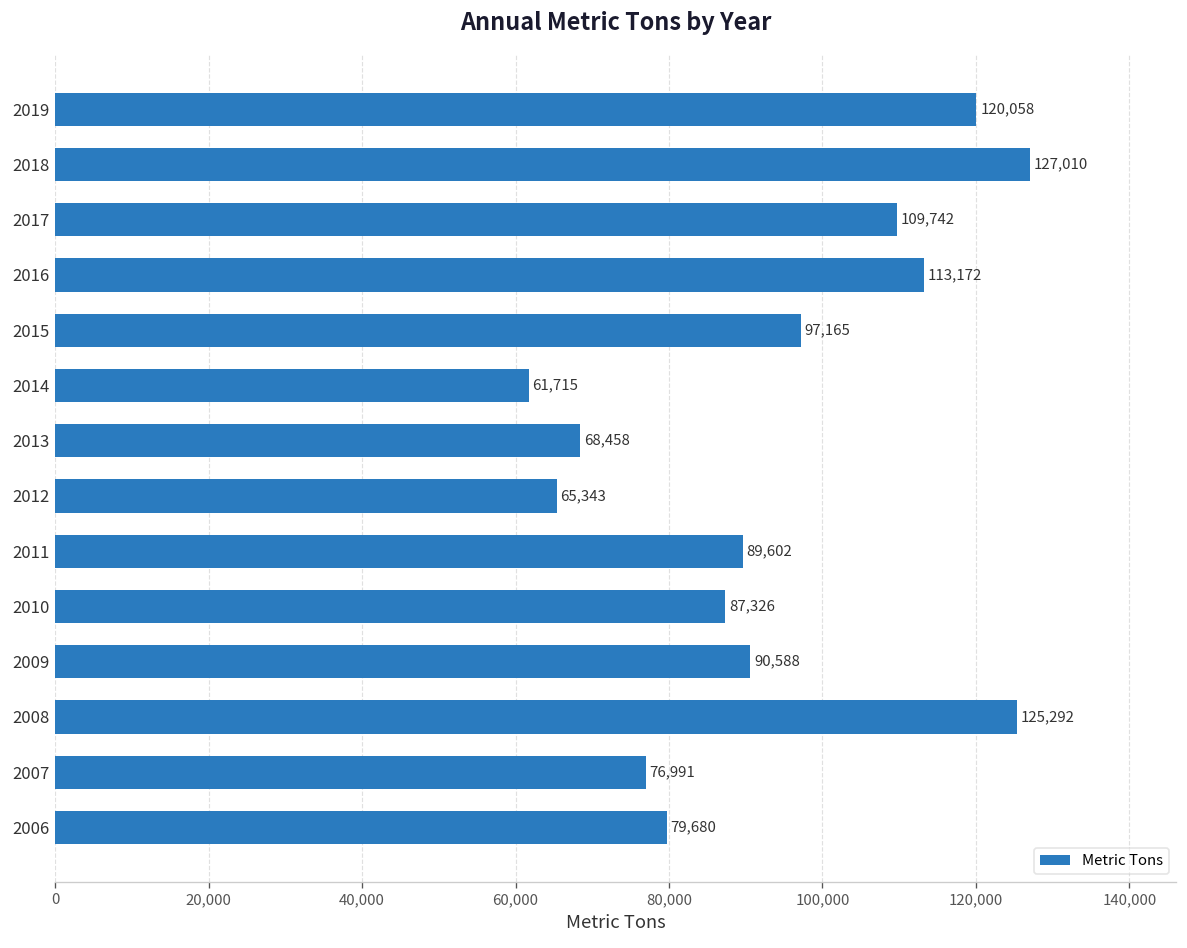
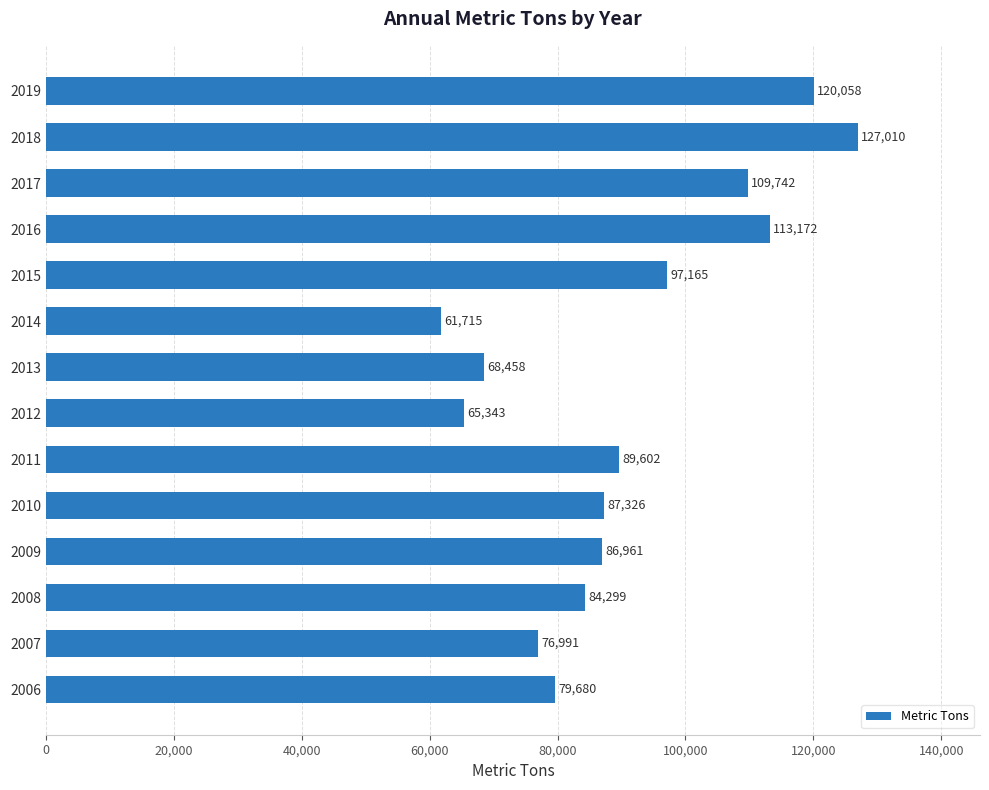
2009: 90,588 -> 86,961
2008: 125,292 -> 84,299
